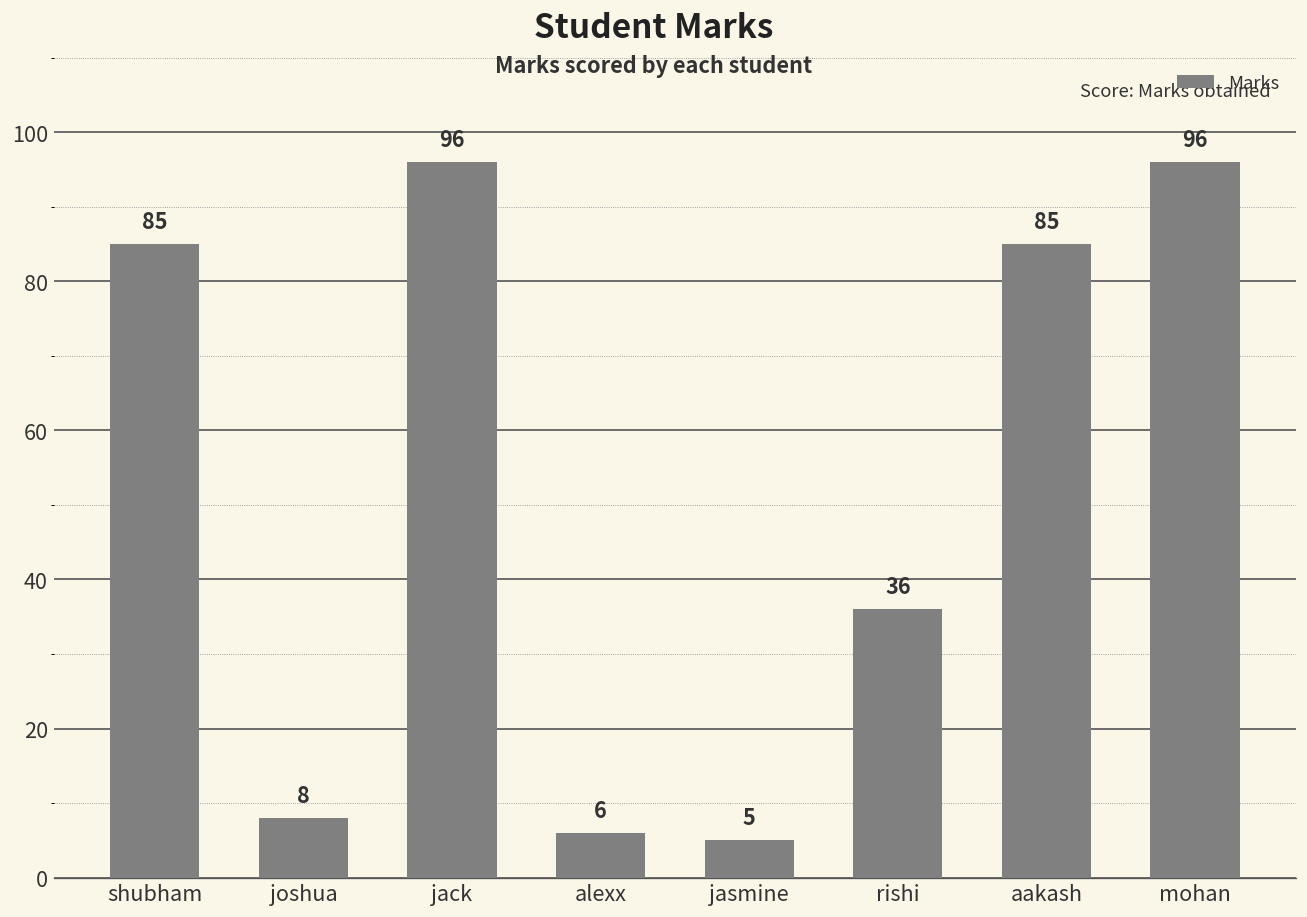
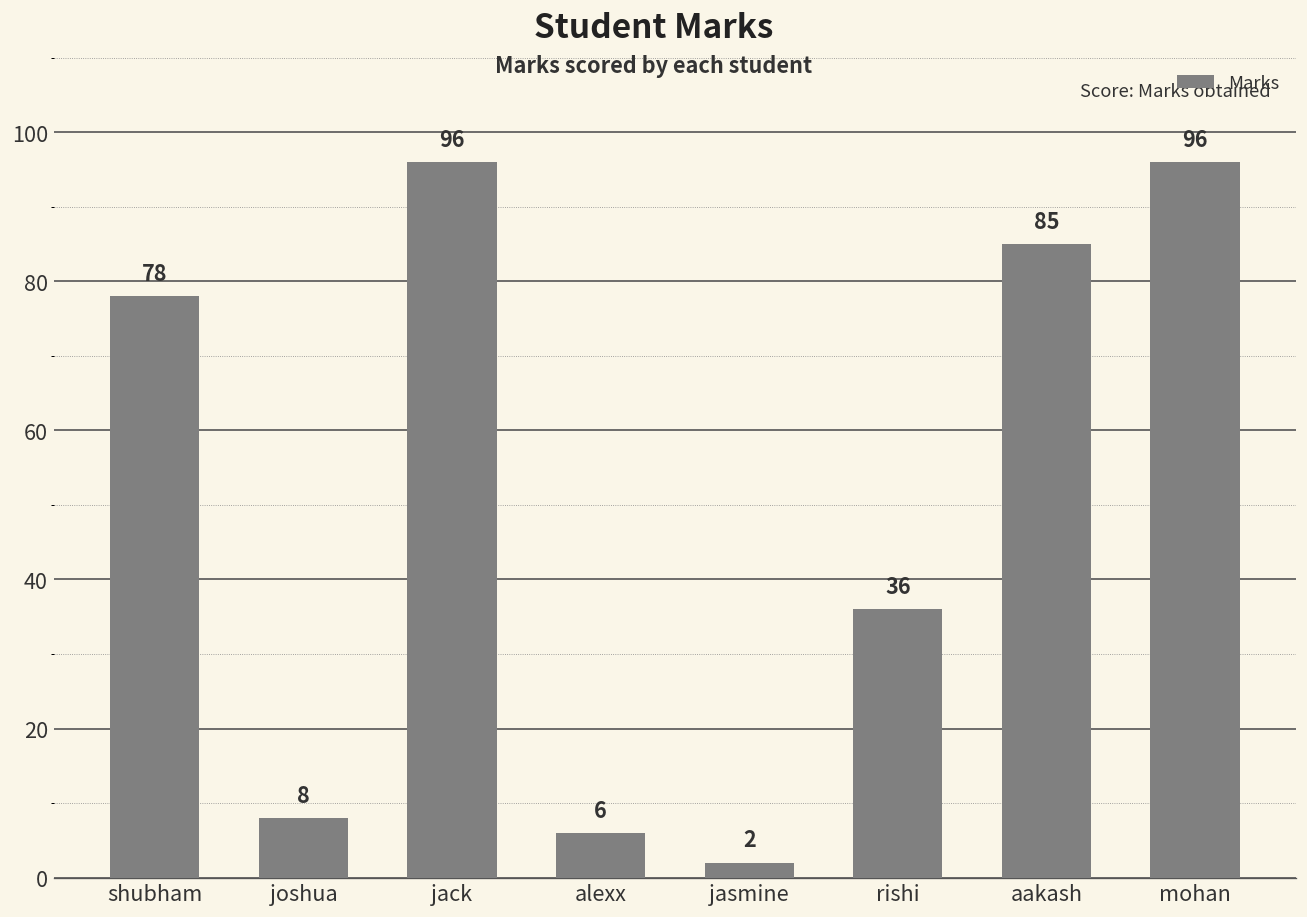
shubham: 85 -> 78
jasmine: 5 -> 2
